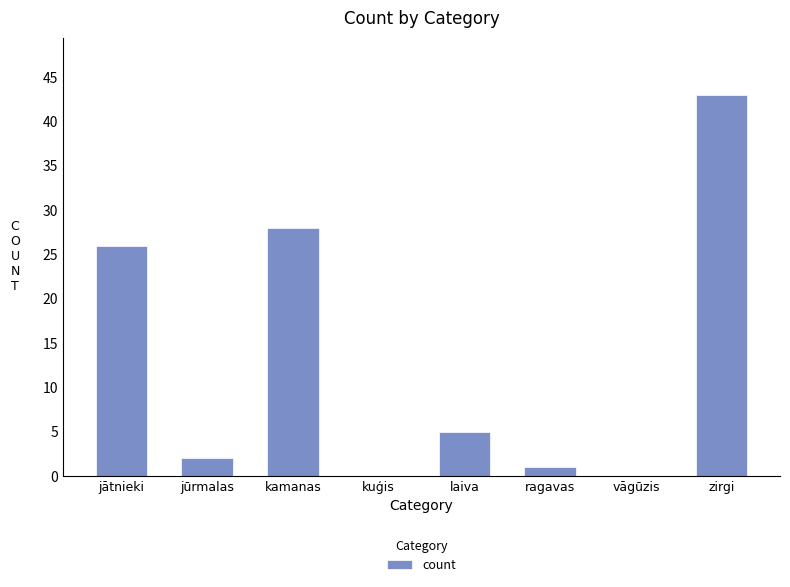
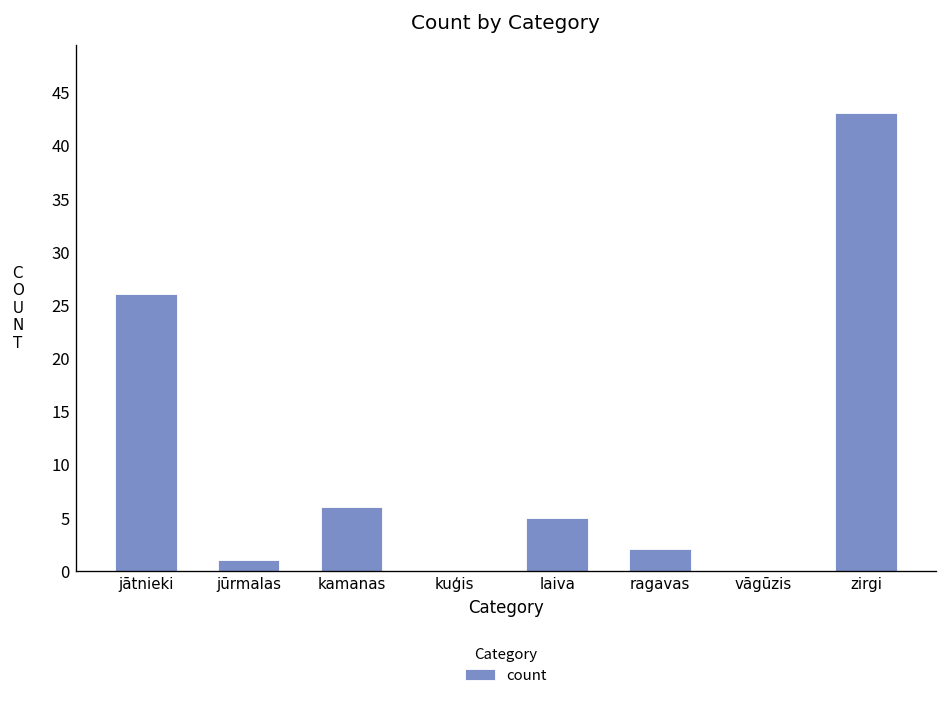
jūrmalas: 2 -> 1
kamanas: 28 -> 6
ragavas: 1 -> 2
